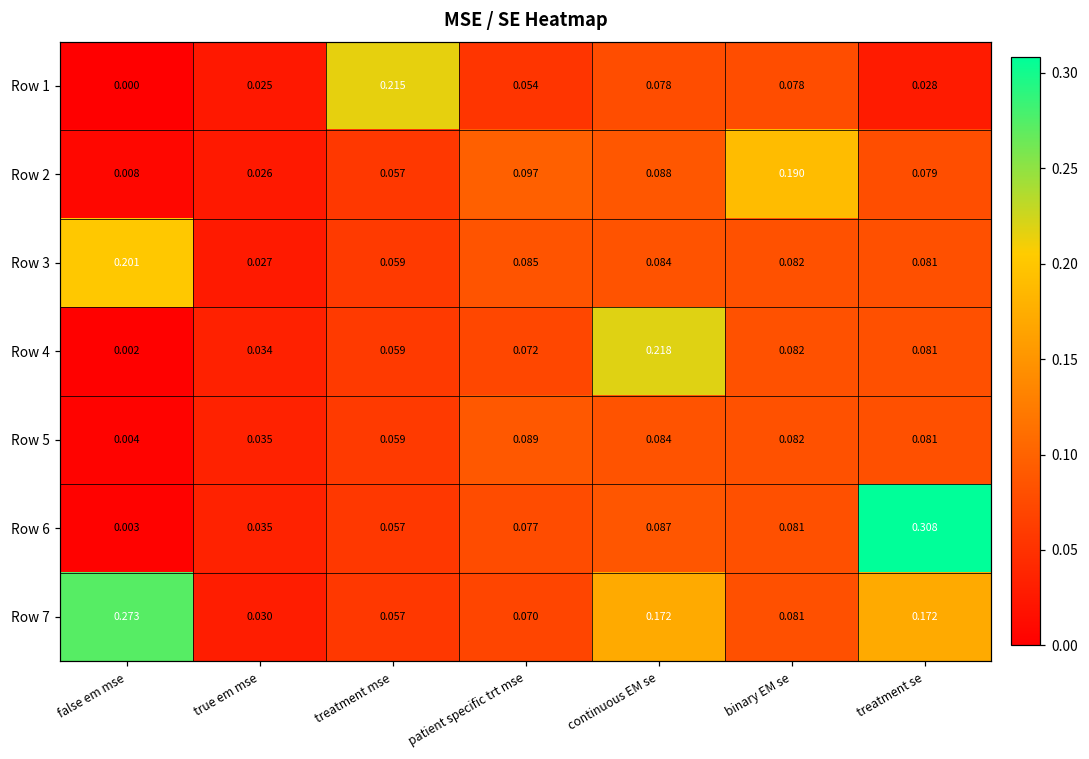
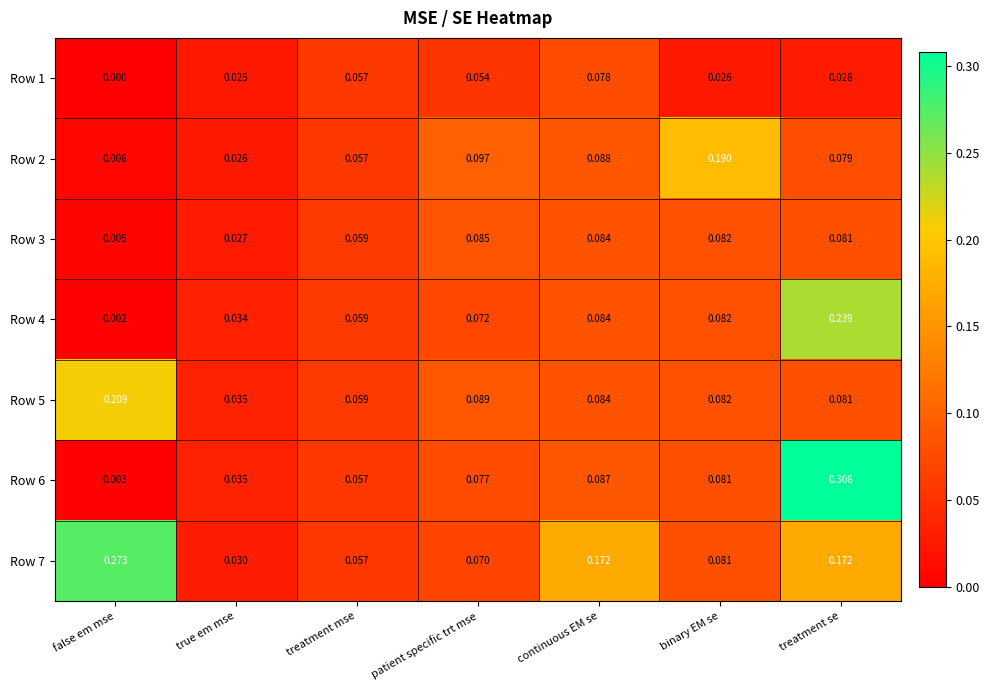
Row 1, treatment mse: 0.215 -> 0.057
Row 1, binary EM se: 0.078 -> 0.026
Row 3, false em mse: 0.201 -> 0.005
Row 4, continuous EM se: 0.218 -> 0.084
Row 4, treatment se: 0.081 -> 0.239
Row 5, false em mse: 0.004 -> 0.209
